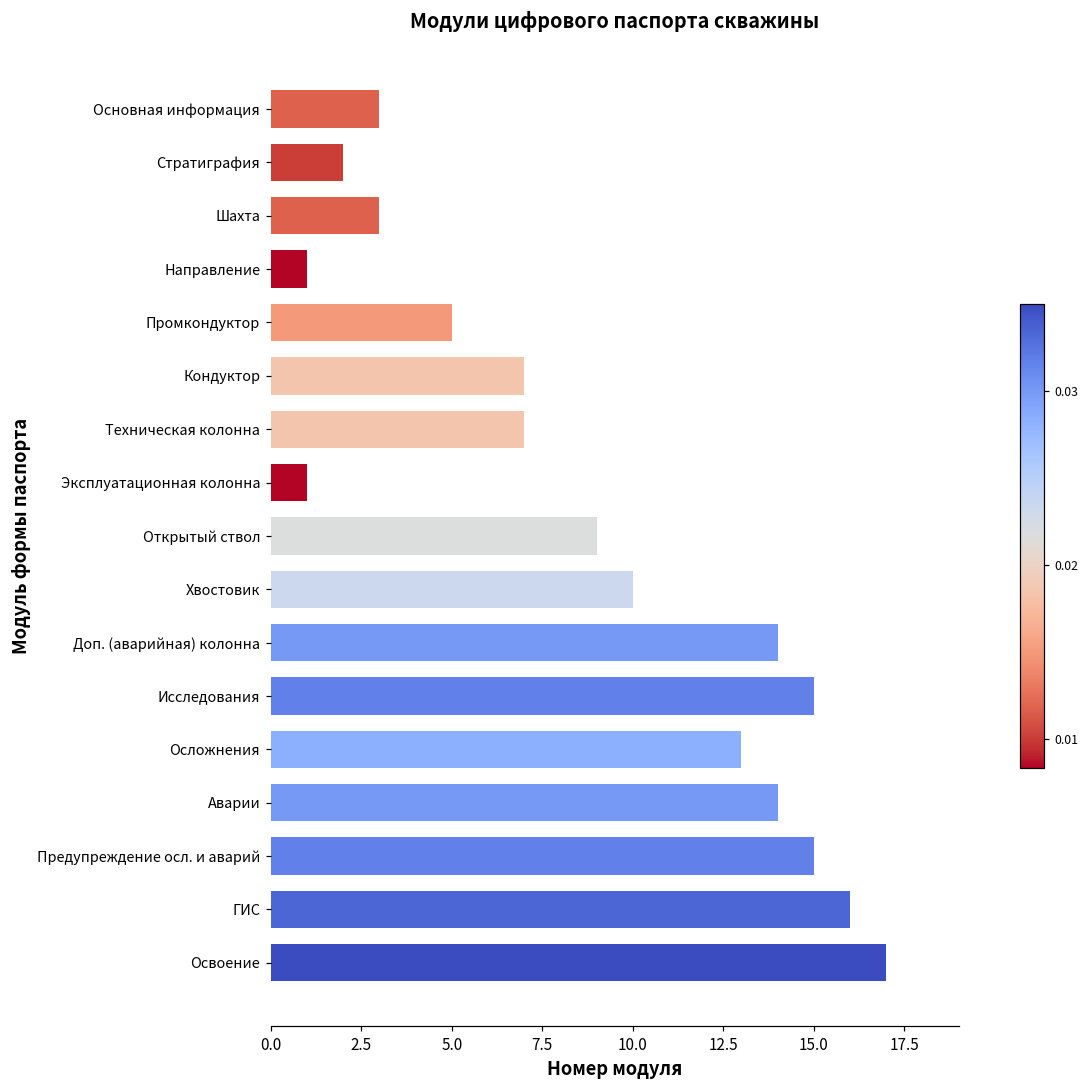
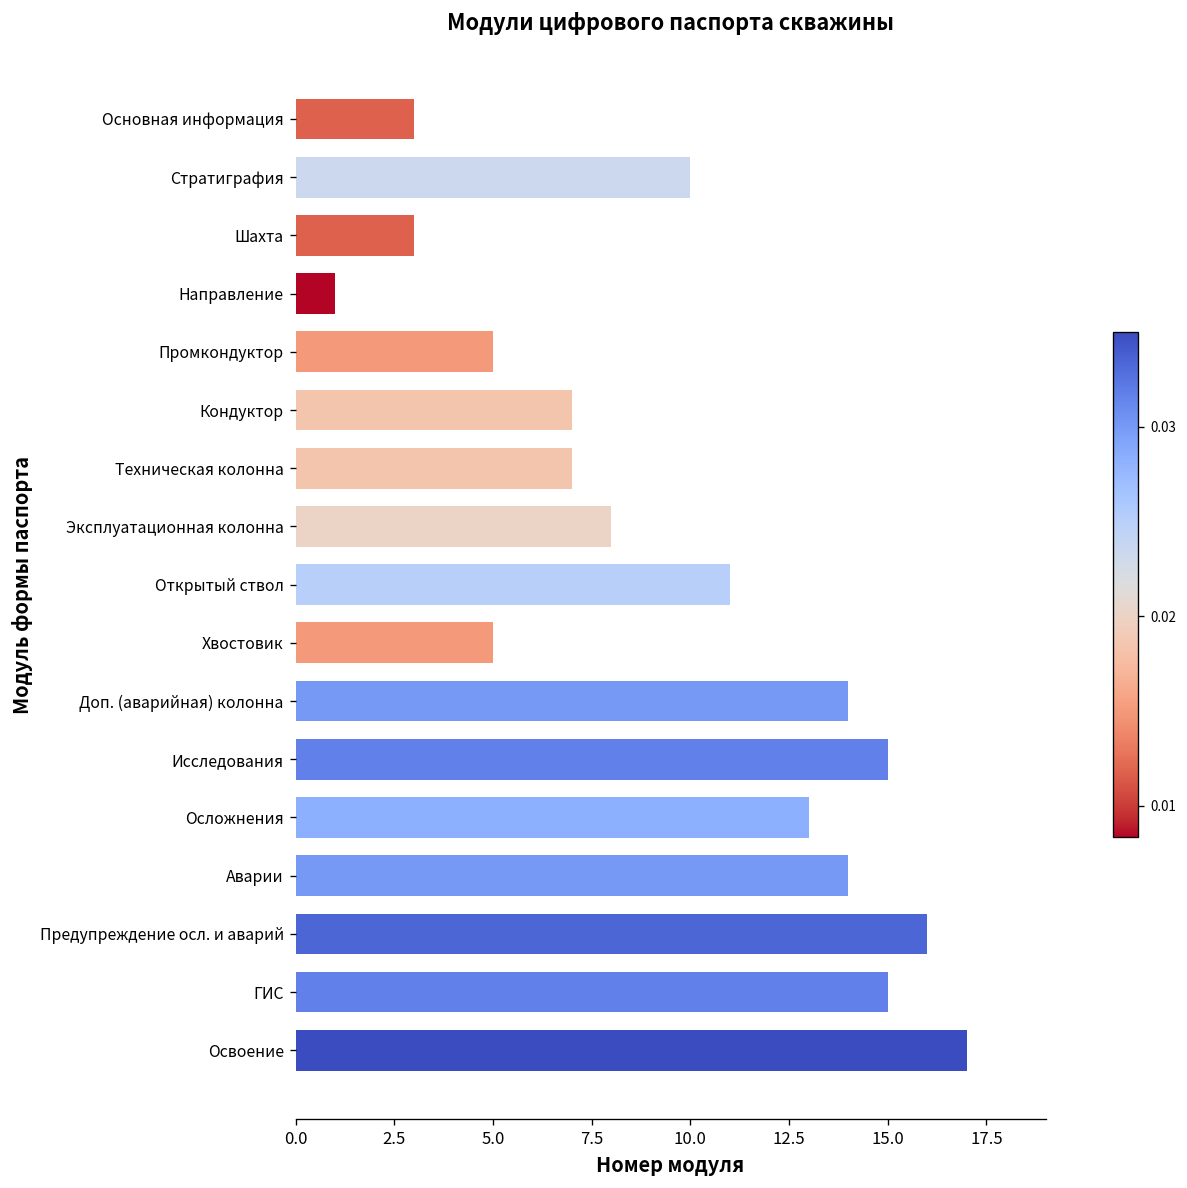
Стратиграфия: 2 -> 10
Эксплуатационная колонна: 1 -> 8
Открытый ствол: 9 -> 11
Хвостовик: 10 -> 5
Предупреждение осл. и аварий: 15 -> 16
ГИС: 16 -> 15
